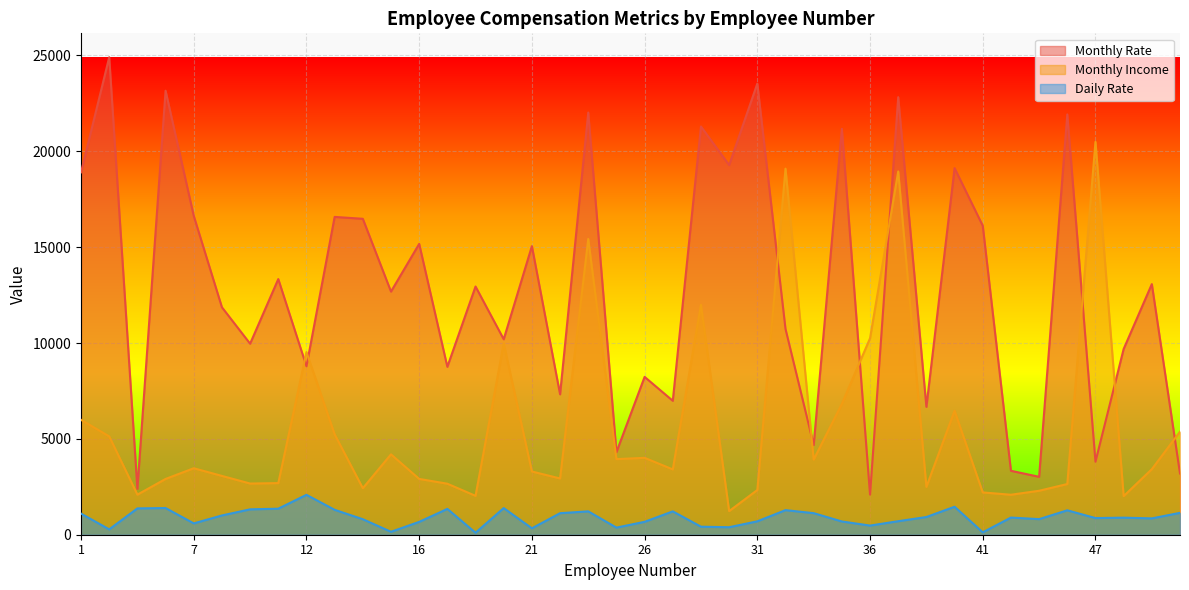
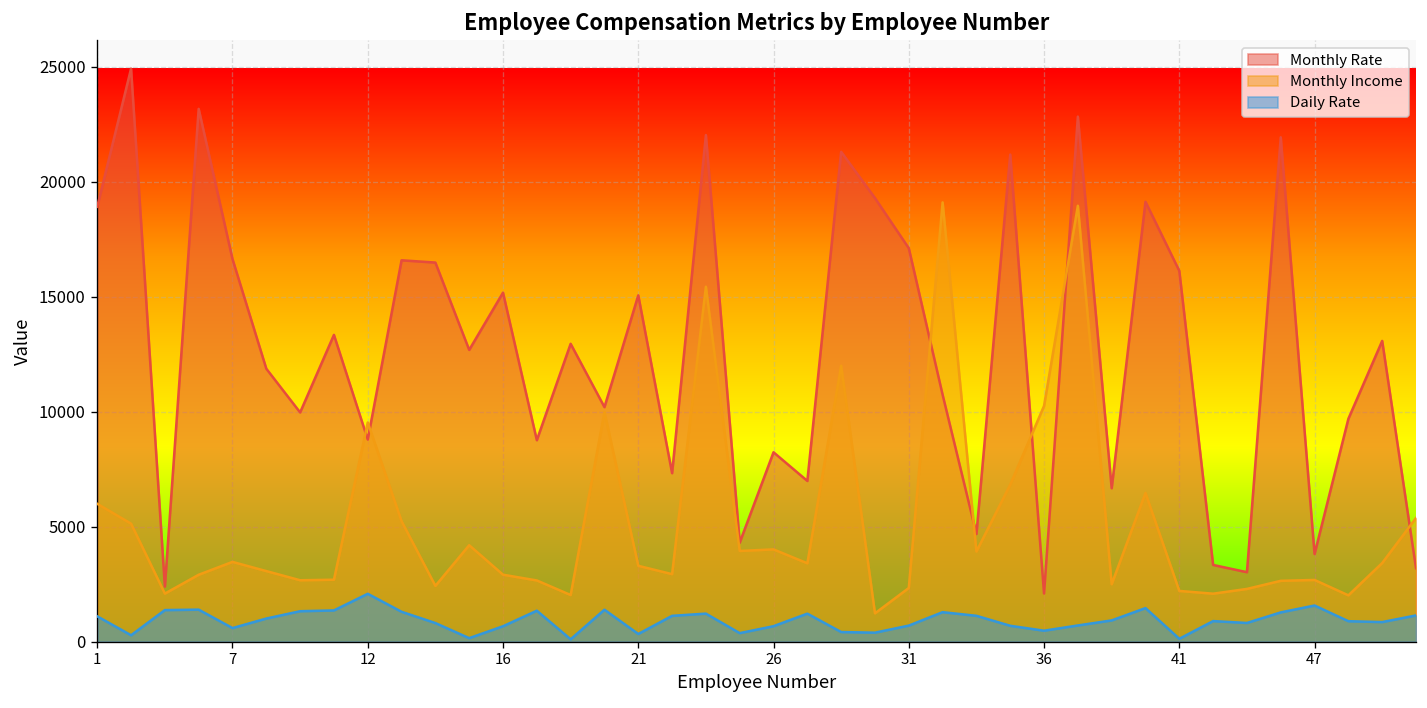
Monthly Rate, 31: 23500 -> 17100
Monthly Income, 47: 20500 -> 2700
Daily Rate, 47: 900 -> 1600
